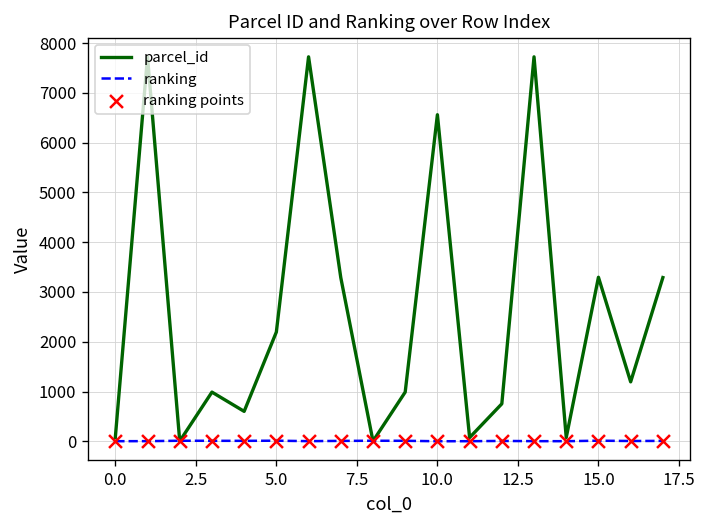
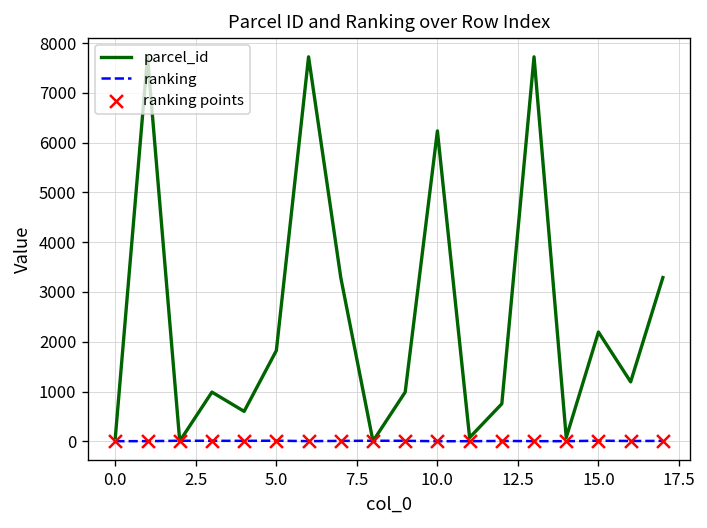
parcel_id, 5.0: 2200 -> 1800
parcel_id, 10.0: 6600 -> 6200
parcel_id, 15.0: 3300 -> 2200
